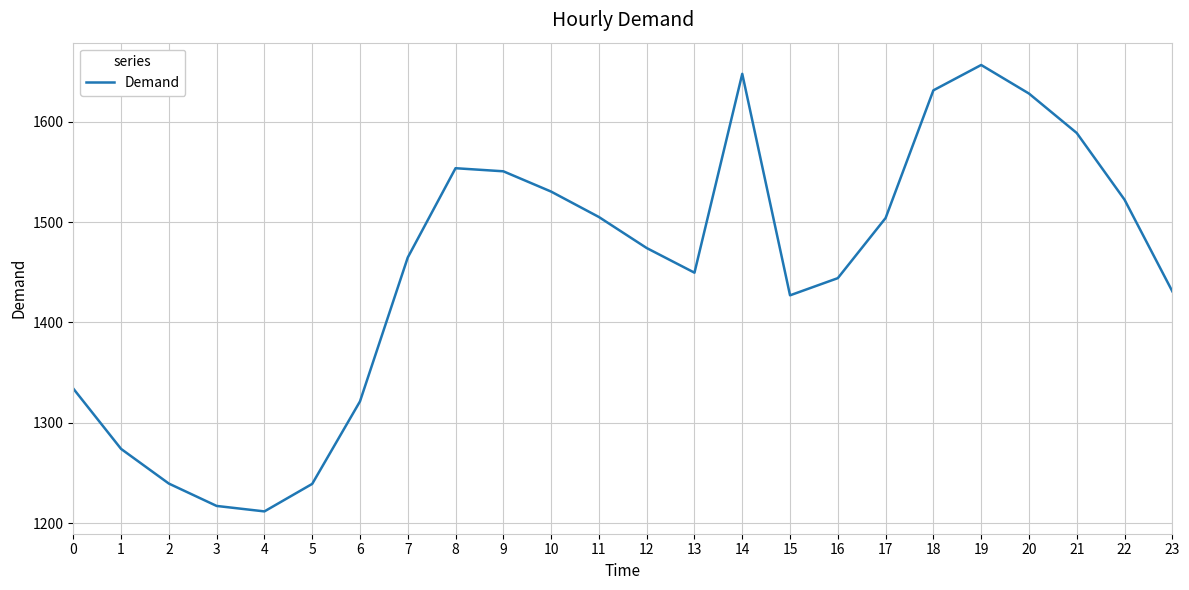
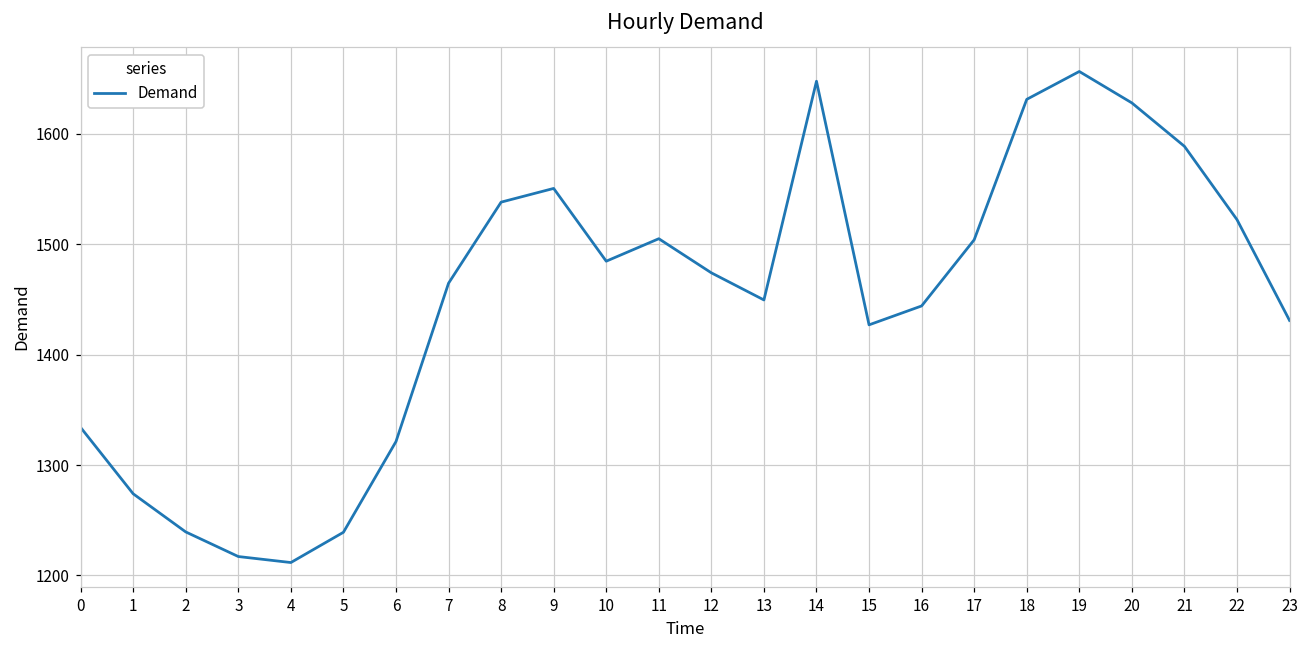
8: 1554 -> 1538
10: 1530 -> 1485
